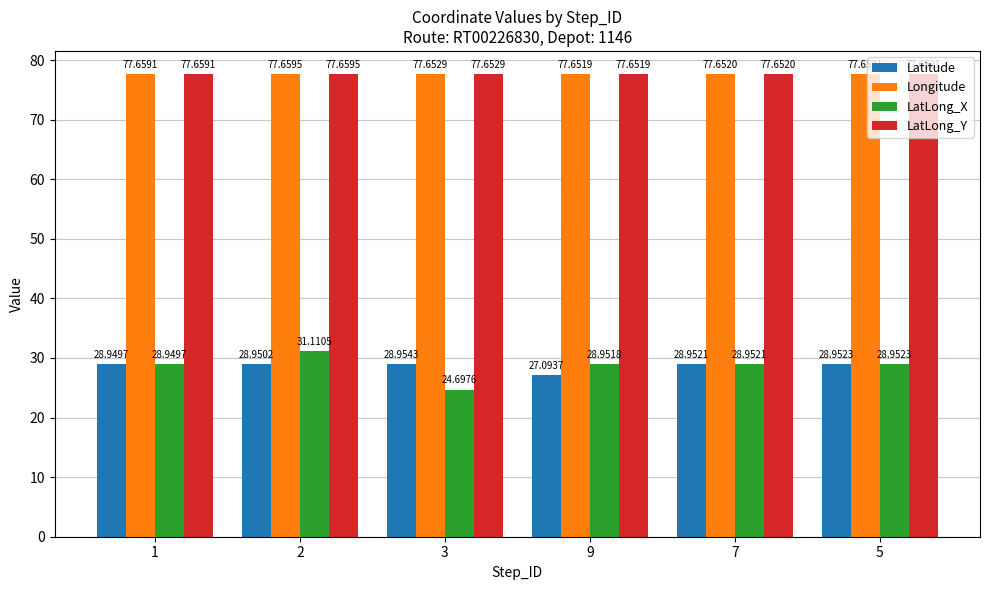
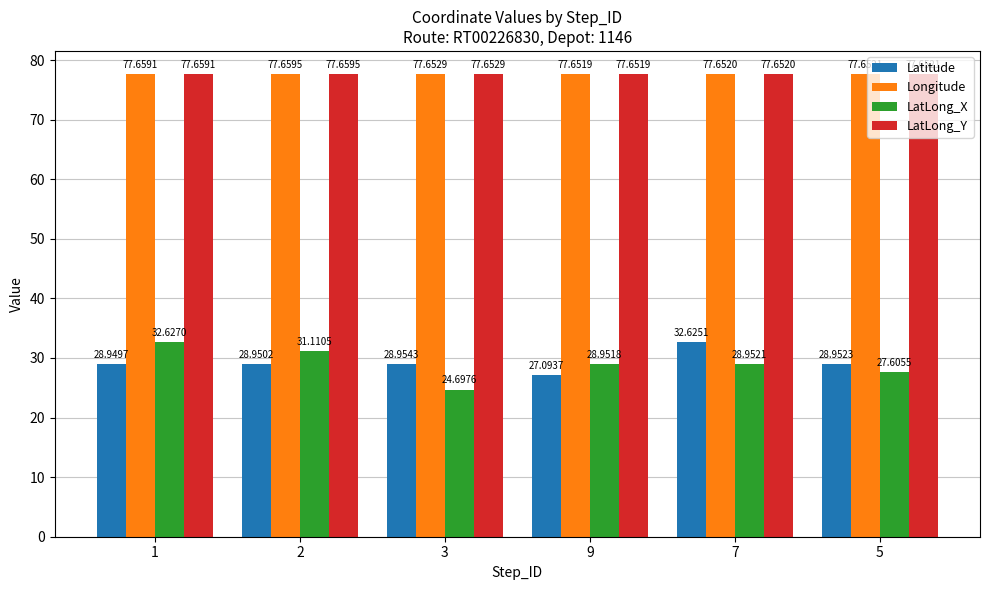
LatLong_X, 1: 28.9497 -> 32.6270
Latitude, 7: 28.9521 -> 32.6251
LatLong_X, 5: 28.9523 -> 27.6055
